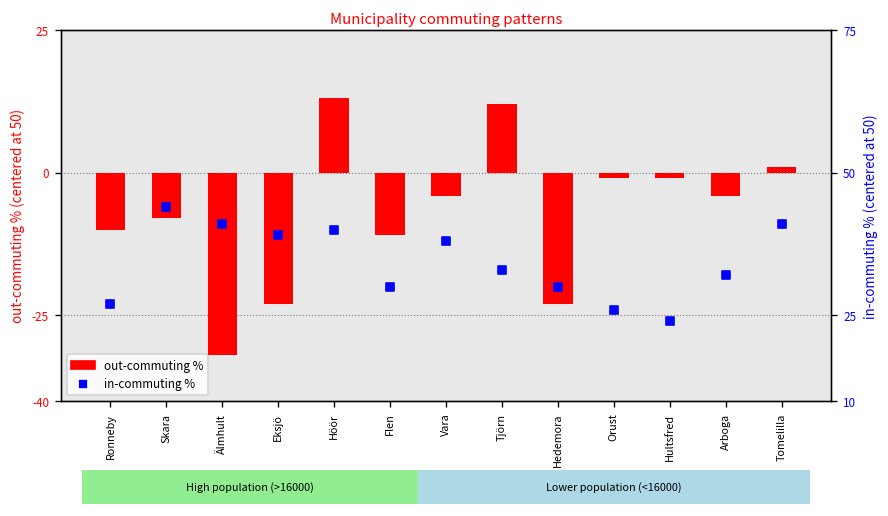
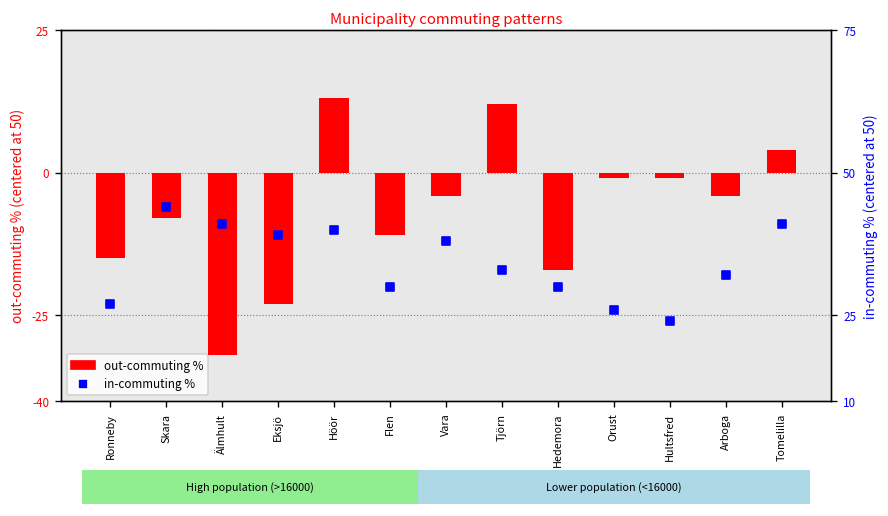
out-commuting %, Ronneby: -10 -> -15
out-commuting %, Hedemora: -23 -> -17
out-commuting %, Tomelilla: 1 -> 4
